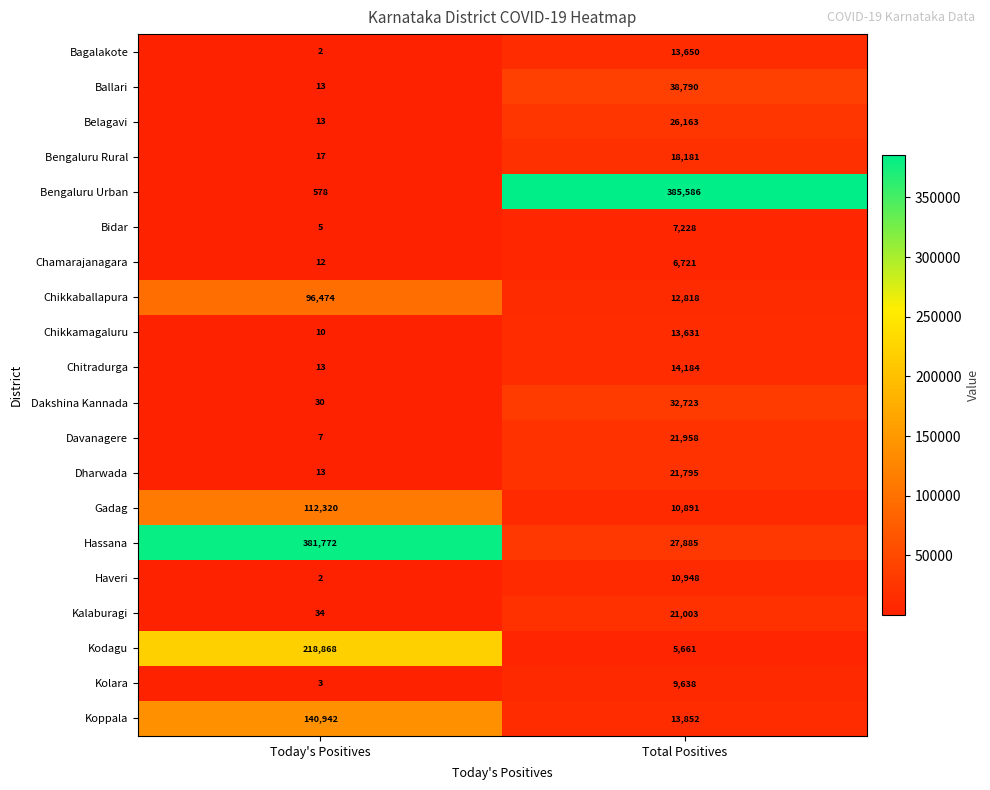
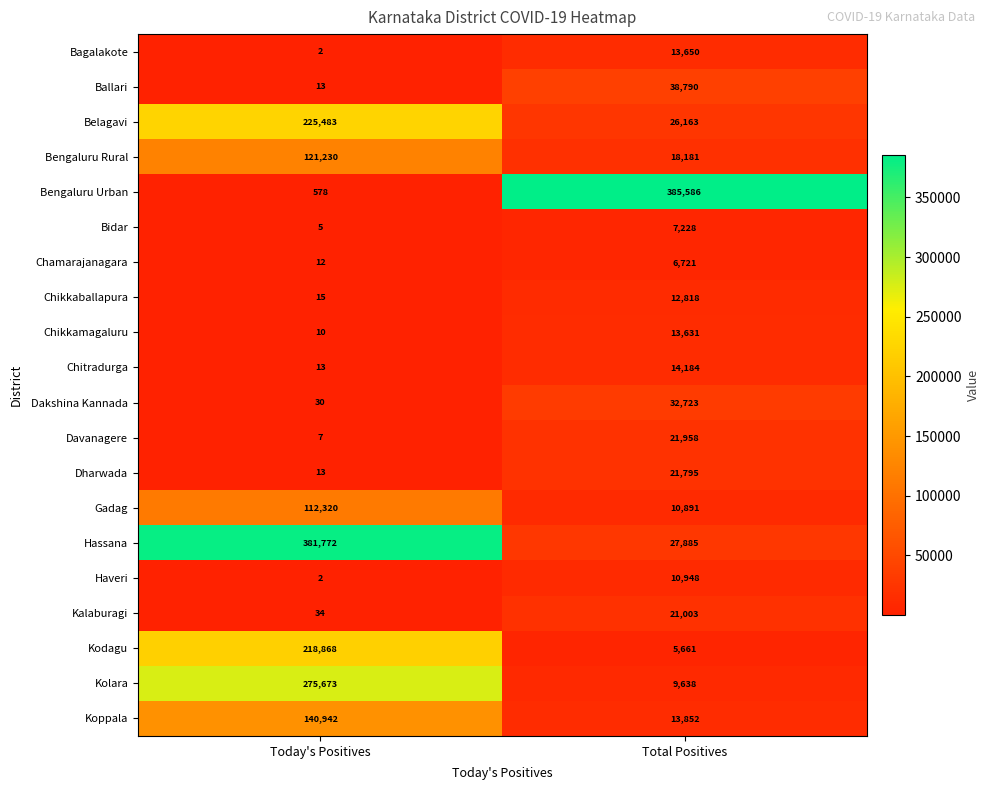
Belagavi, Today's Positives: 13 -> 225,483
Bengaluru Rural, Today's Positives: 17 -> 121,230
Chikkaballapura, Today's Positives: 96,474 -> 15
Kolara, Today's Positives: 3 -> 275,673
